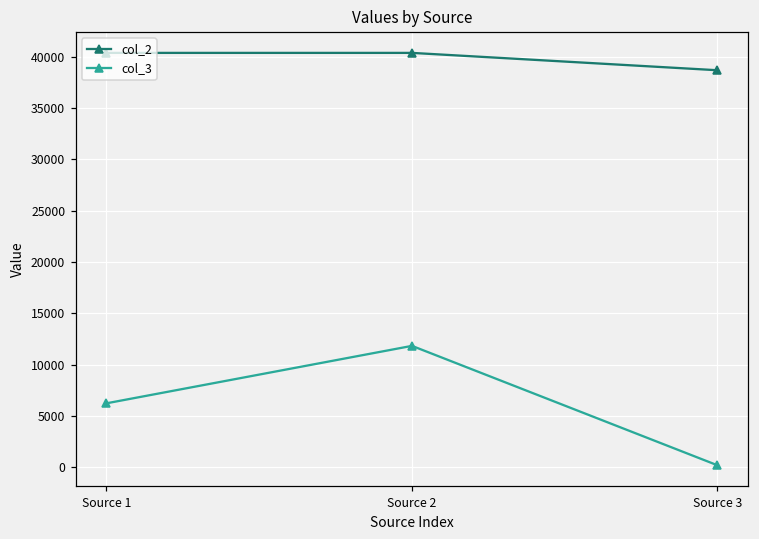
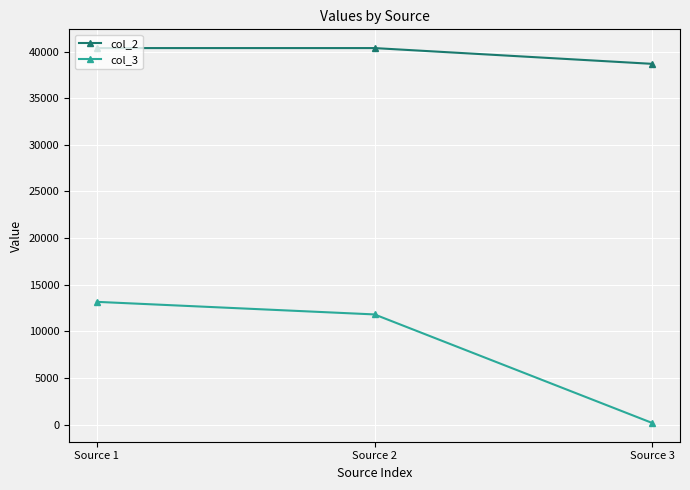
col_3, Source 1: 6000 -> 13000
